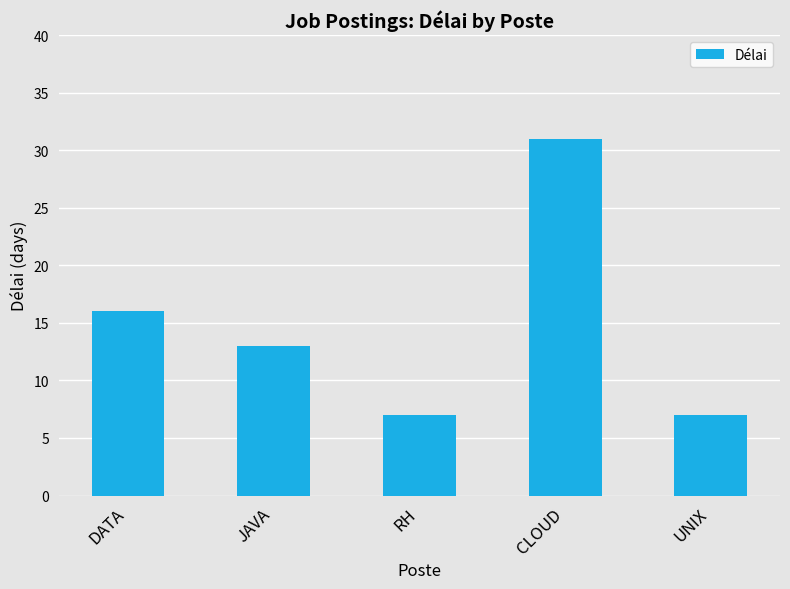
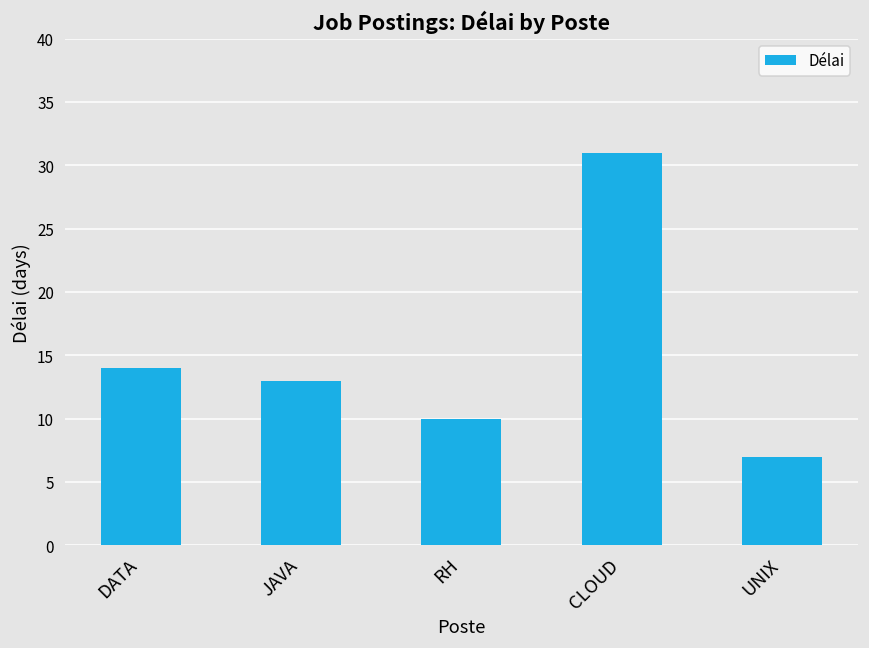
DATA: 16 -> 14
RH: 7 -> 10
